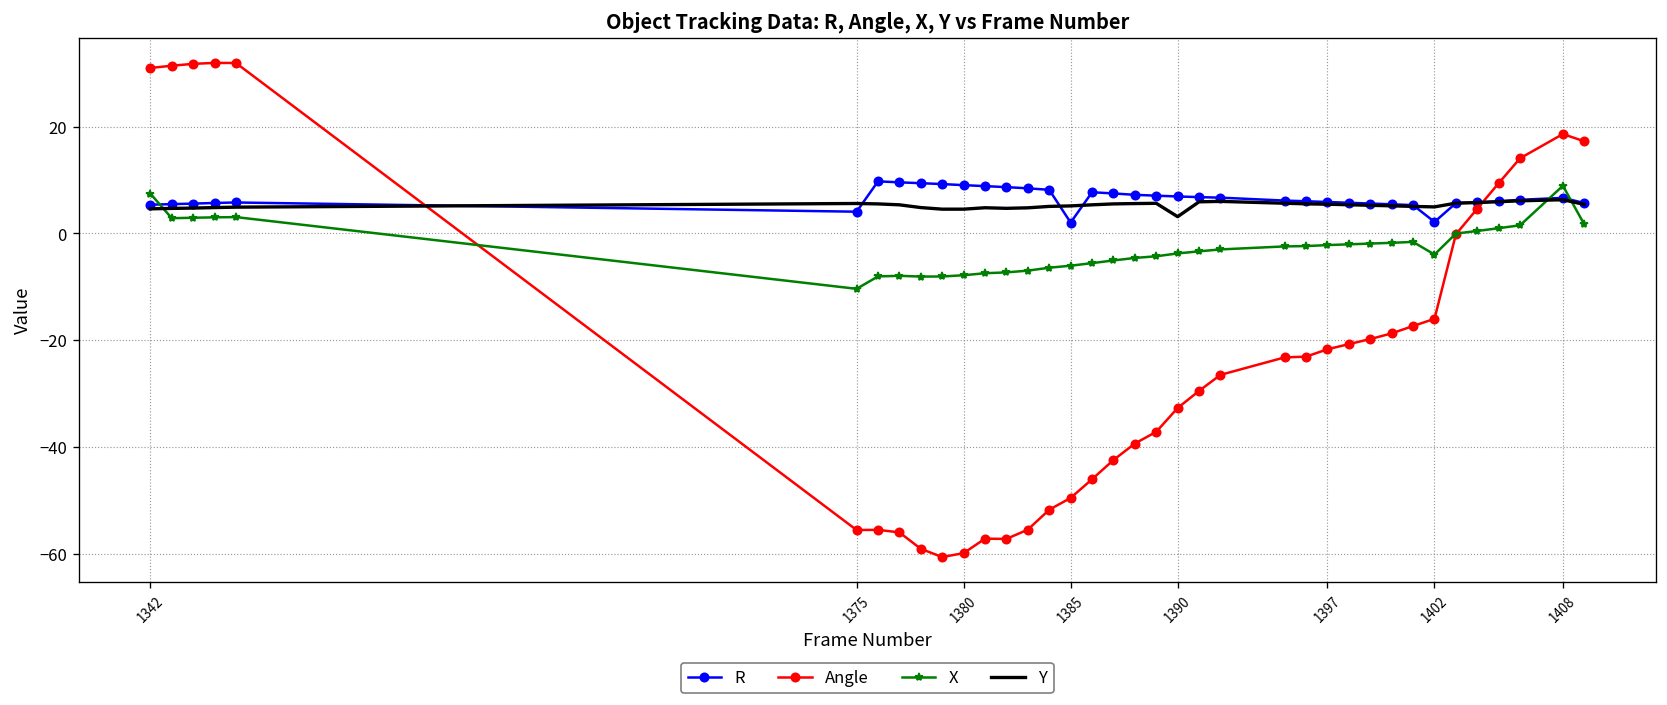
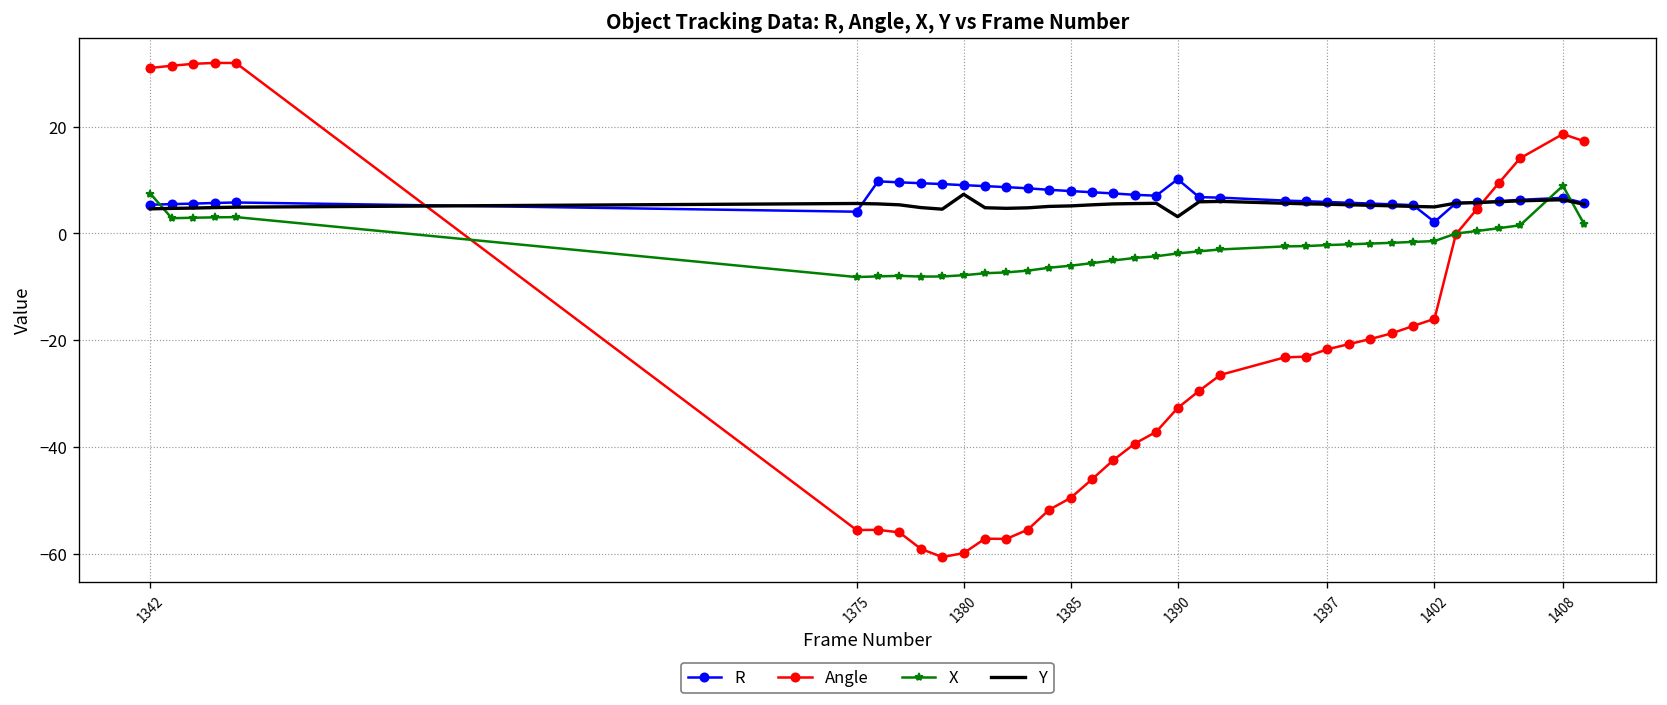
X, 1375: -10 -> -8
Y, 1380: 5 -> 7
R, 1385: 2 -> 8
R, 1390: 7 -> 10
X, 1402: -4 -> -1
